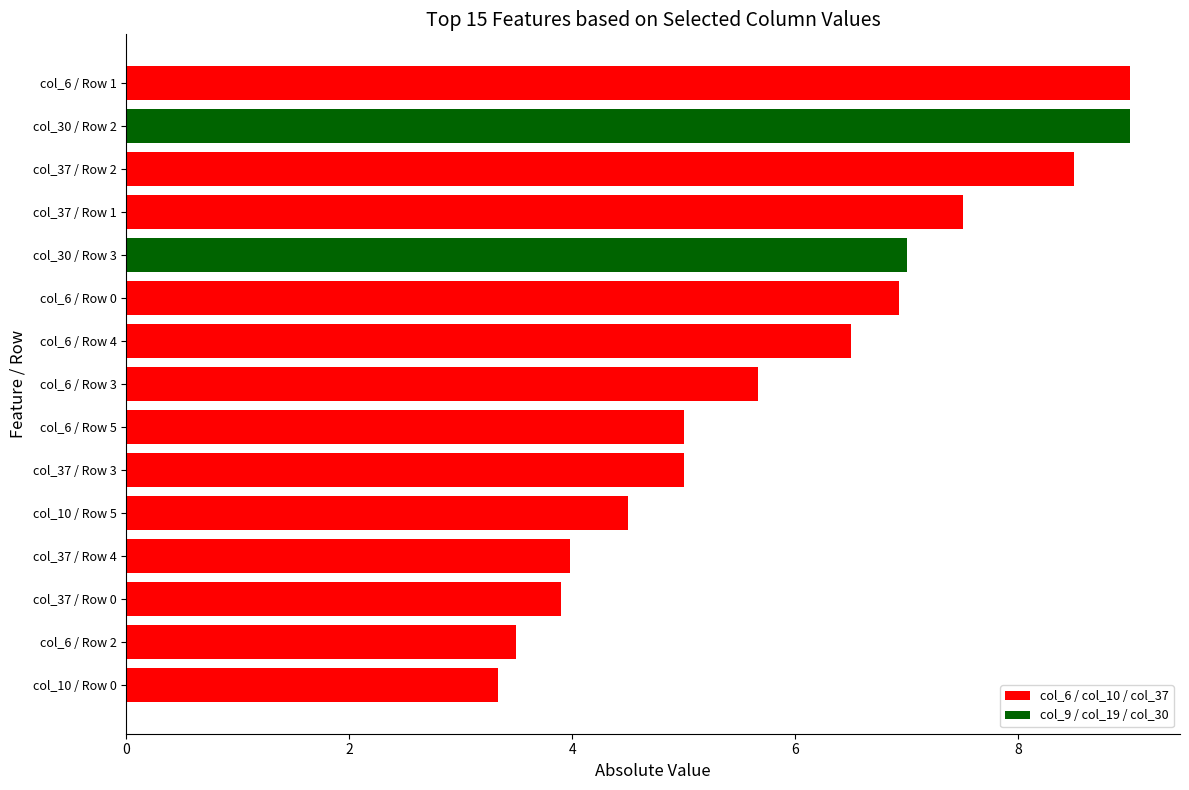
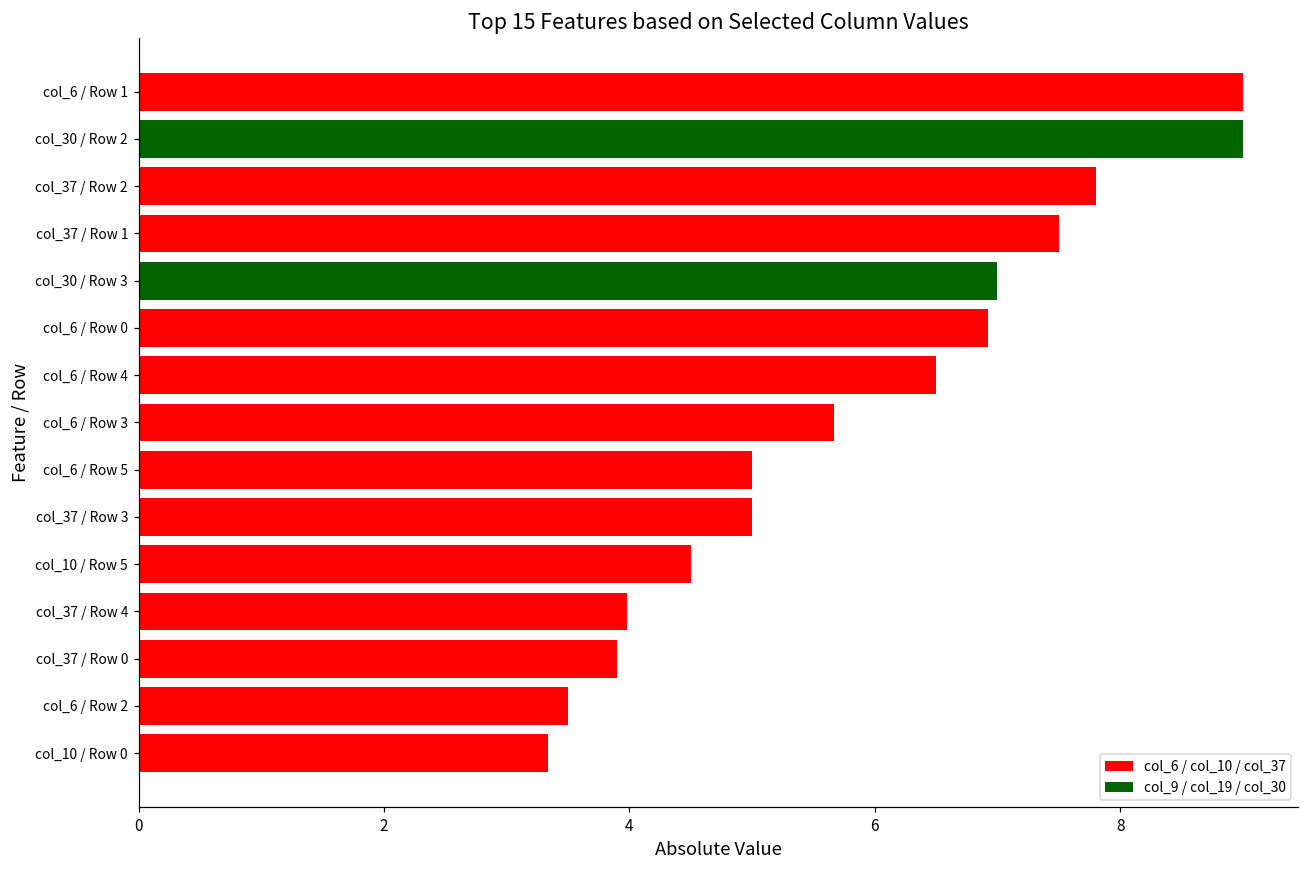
col_37 / Row 2: 8.5 -> 7.8
